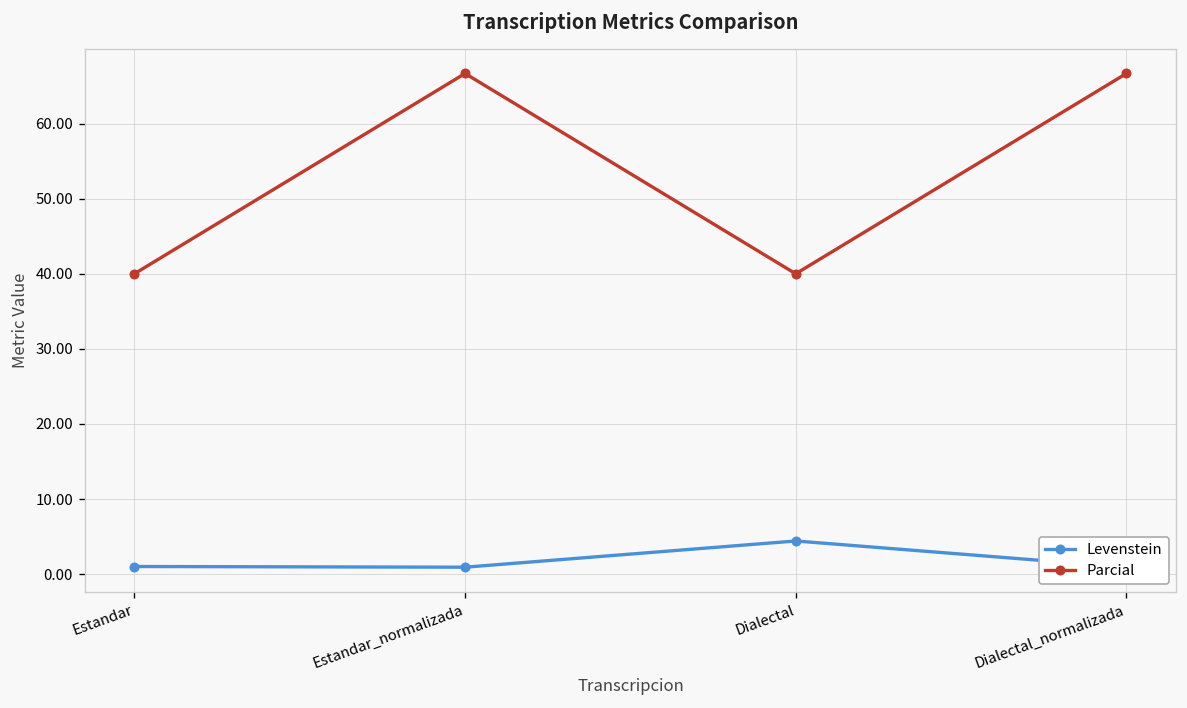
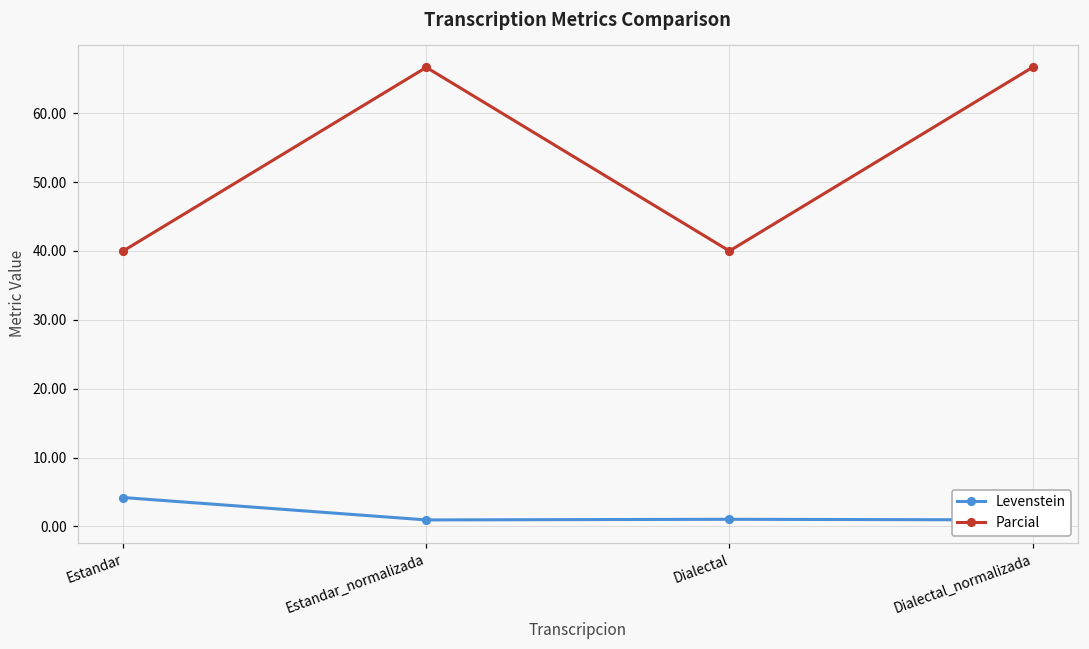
Levenstein, Estandar: 1 -> 4
Levenstein, Dialectal: 4 -> 1
